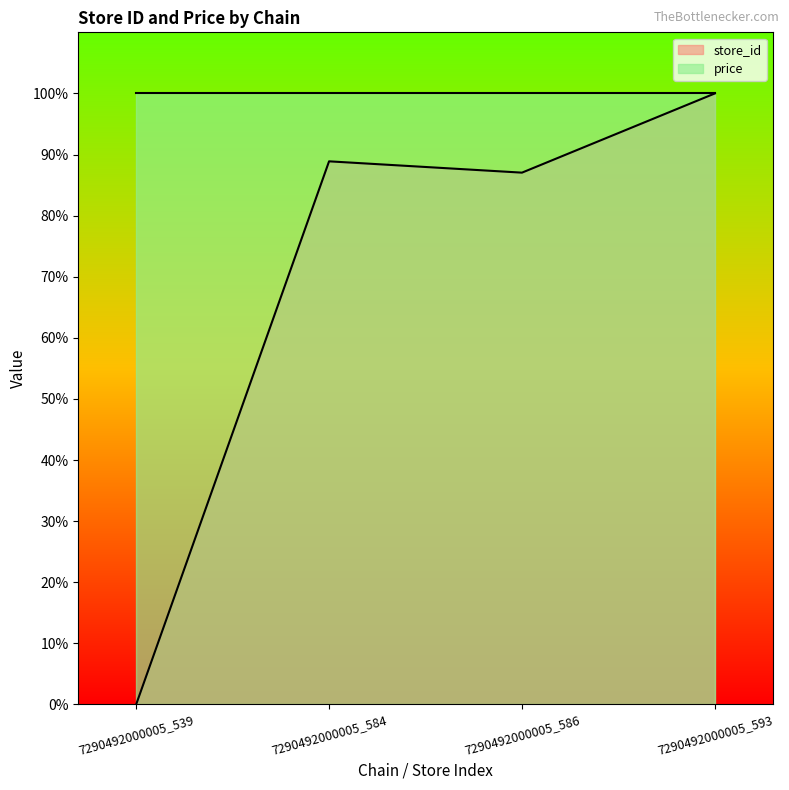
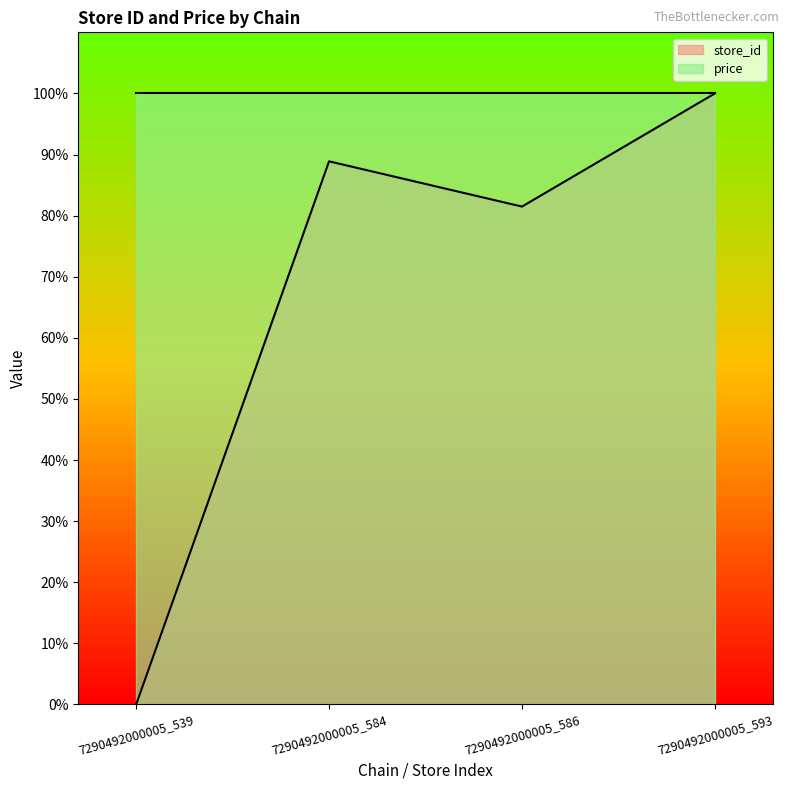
store_id, 7290492000005_586: 87% -> 81%
